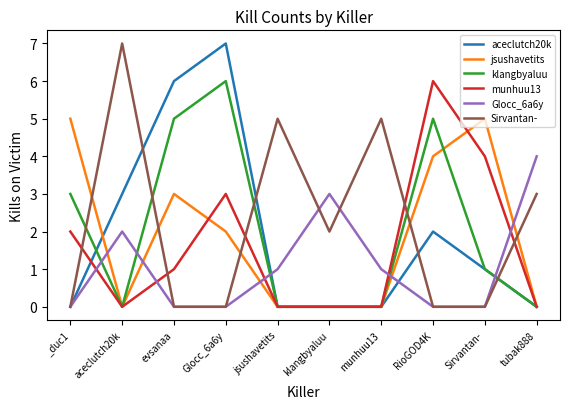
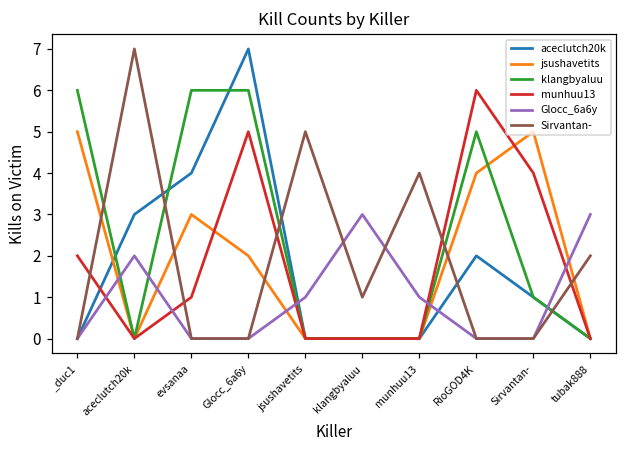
klangbyaluu, _duc1: 3 -> 6
aceclutch20k, evsanaa: 6 -> 4
klangbyaluu, evsanaa: 5 -> 6
munhuu13, Glocc_6a6y: 3 -> 5
Sirvantan-, klangbyaluu: 2 -> 1
Sirvantan-, munhuu13: 5 -> 4
Glocc_6a6y, tubak888: 4 -> 3
Sirvantan-, tubak888: 3 -> 2
